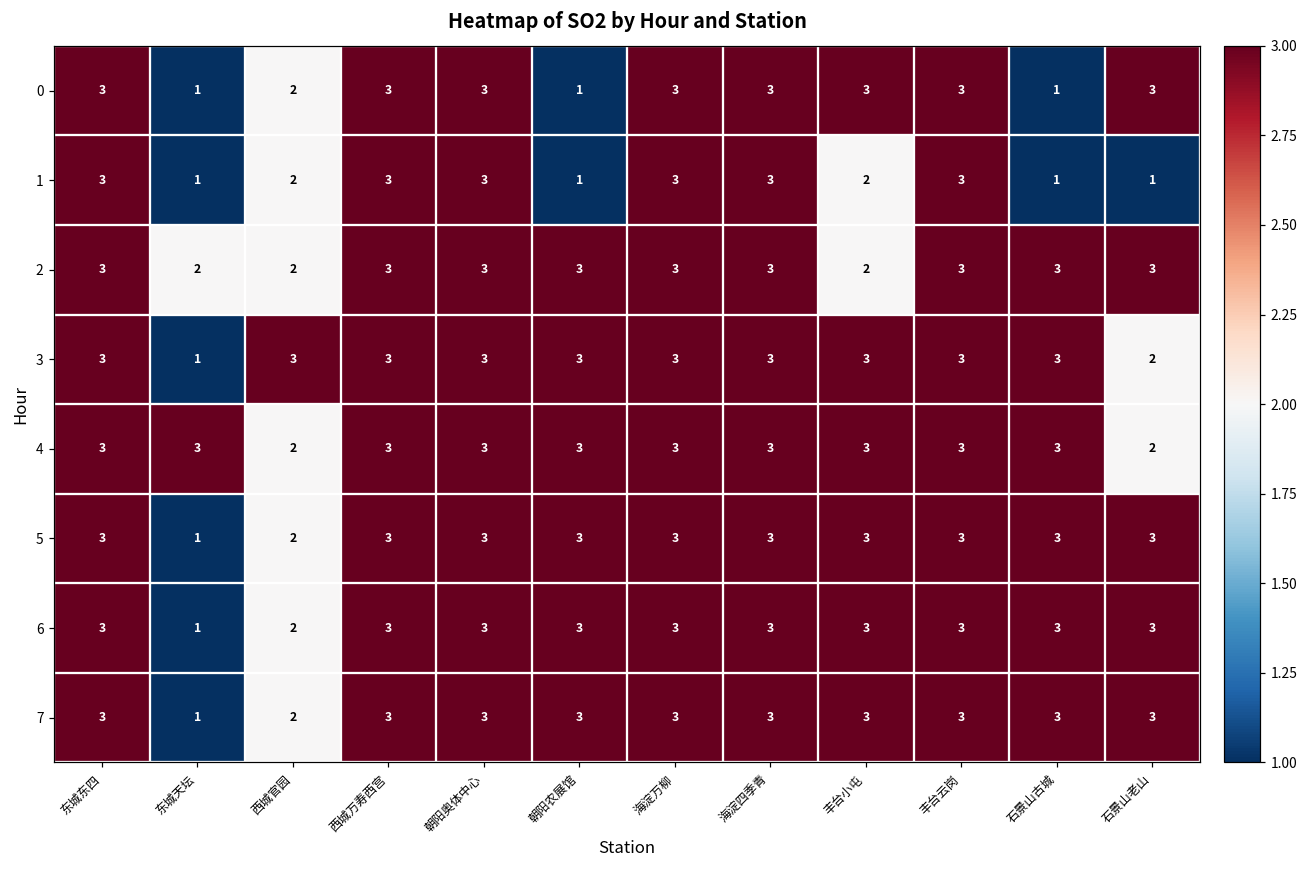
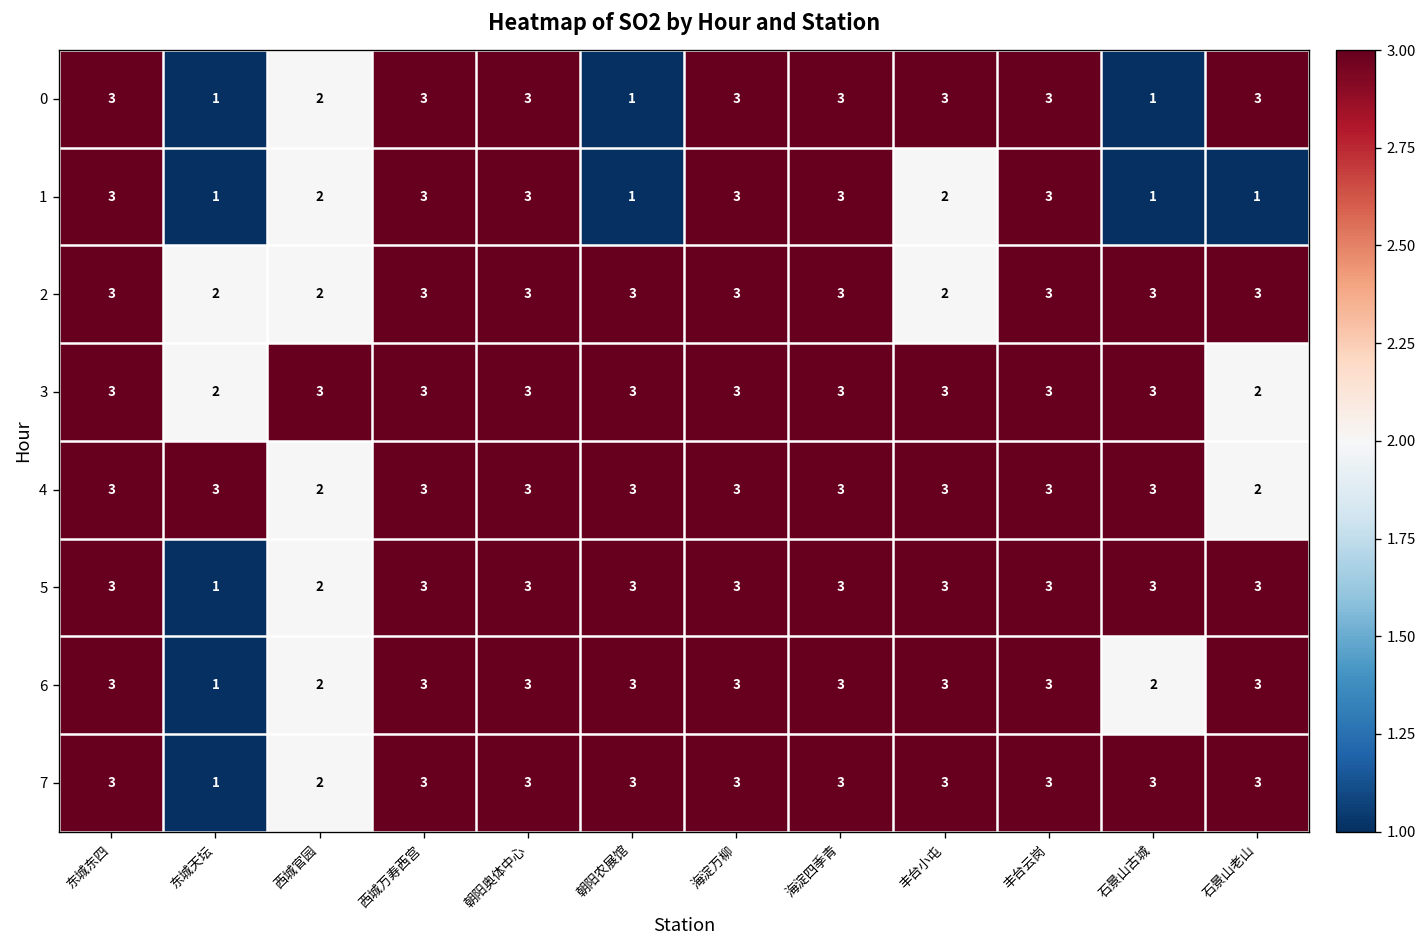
3, 东城天坛: 1 -> 2
6, 石景山古城: 3 -> 2
